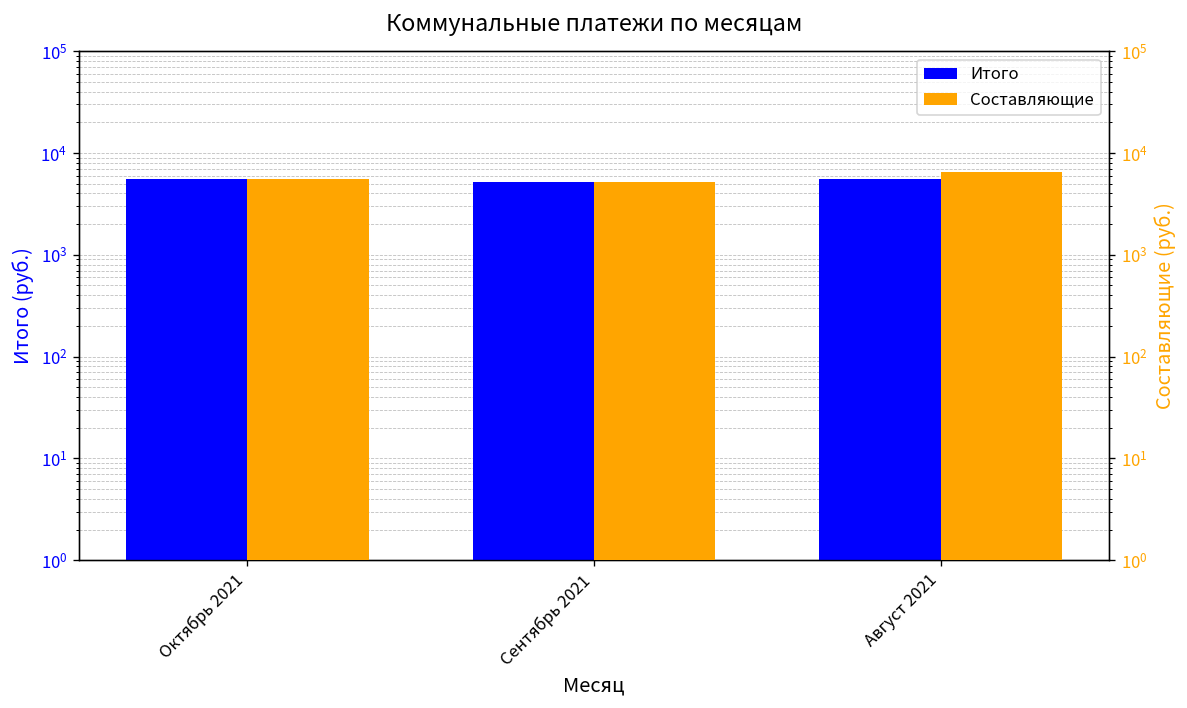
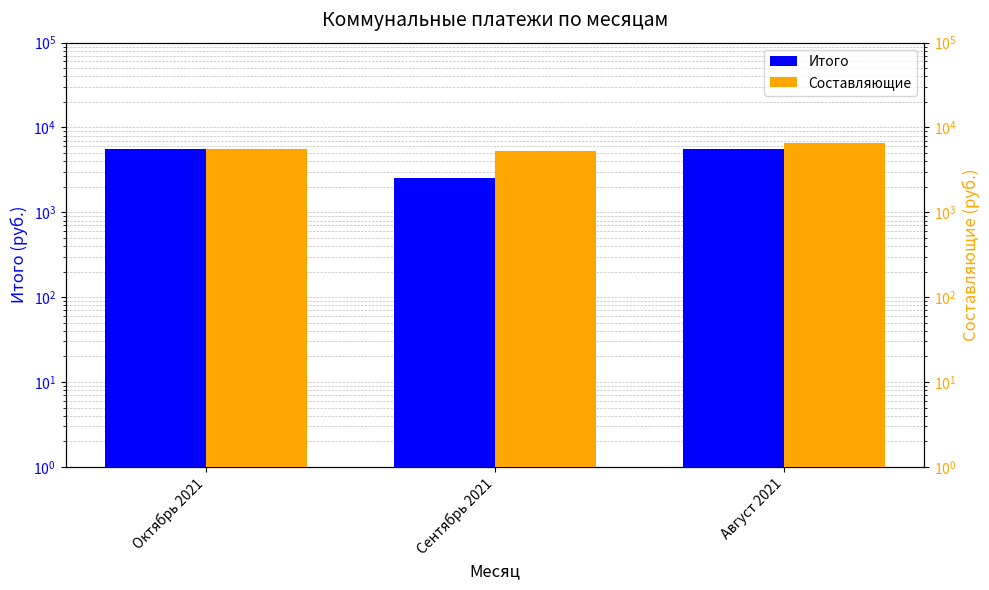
Итого, Сентябрь 2021: 5000 -> 2600
